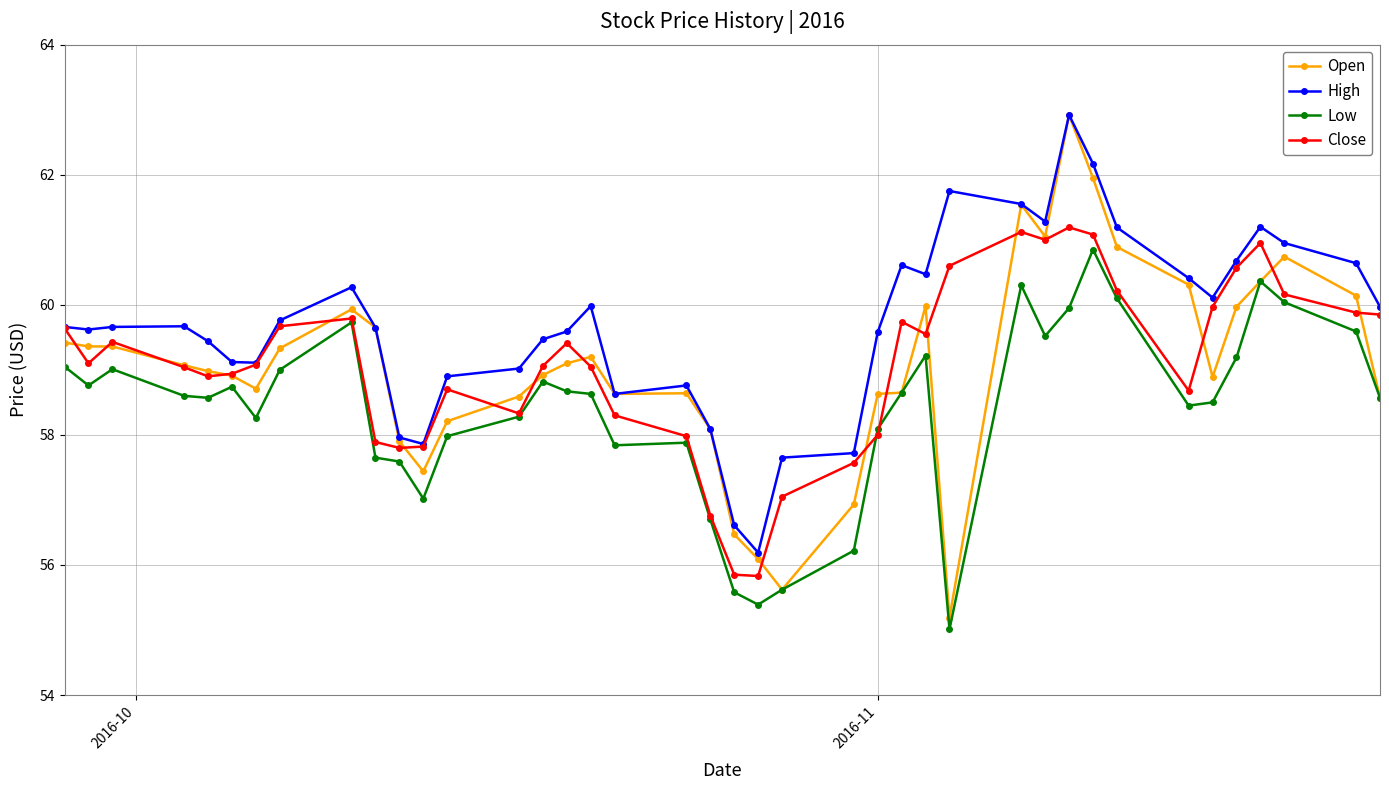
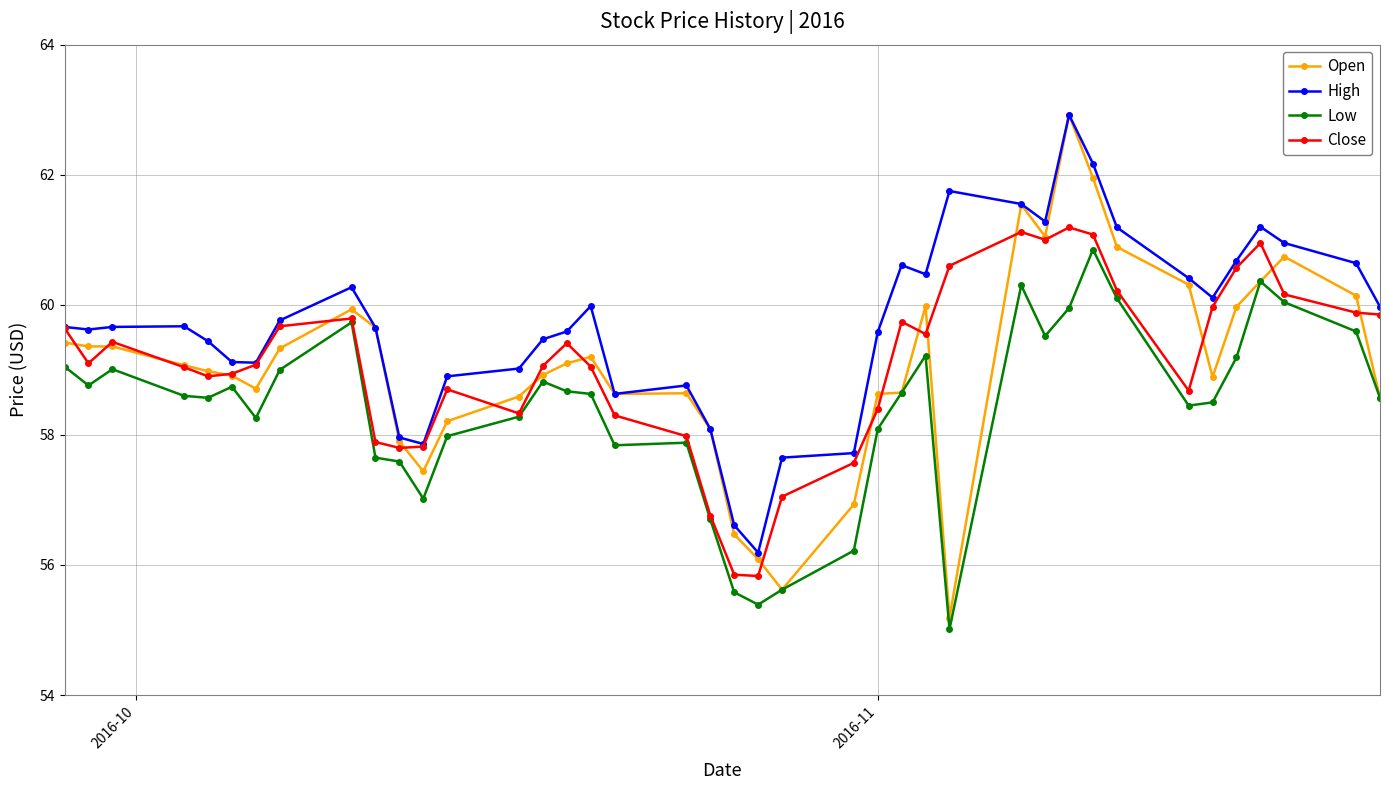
Close, 2016-11: 58.0 -> 58.4
